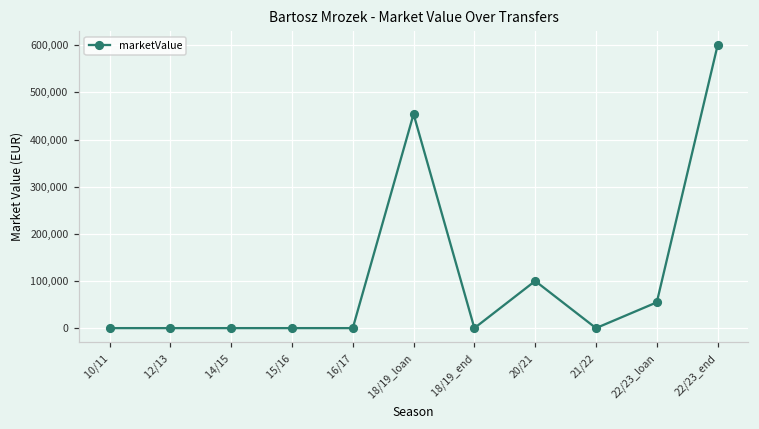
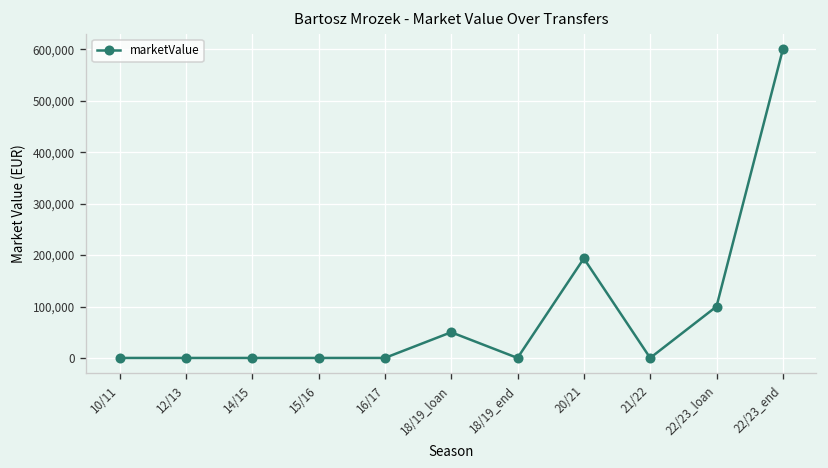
18/19_loan: 450,000 -> 50,000
20/21: 100,000 -> 190,000
22/23_loan: 50,000 -> 100,000
